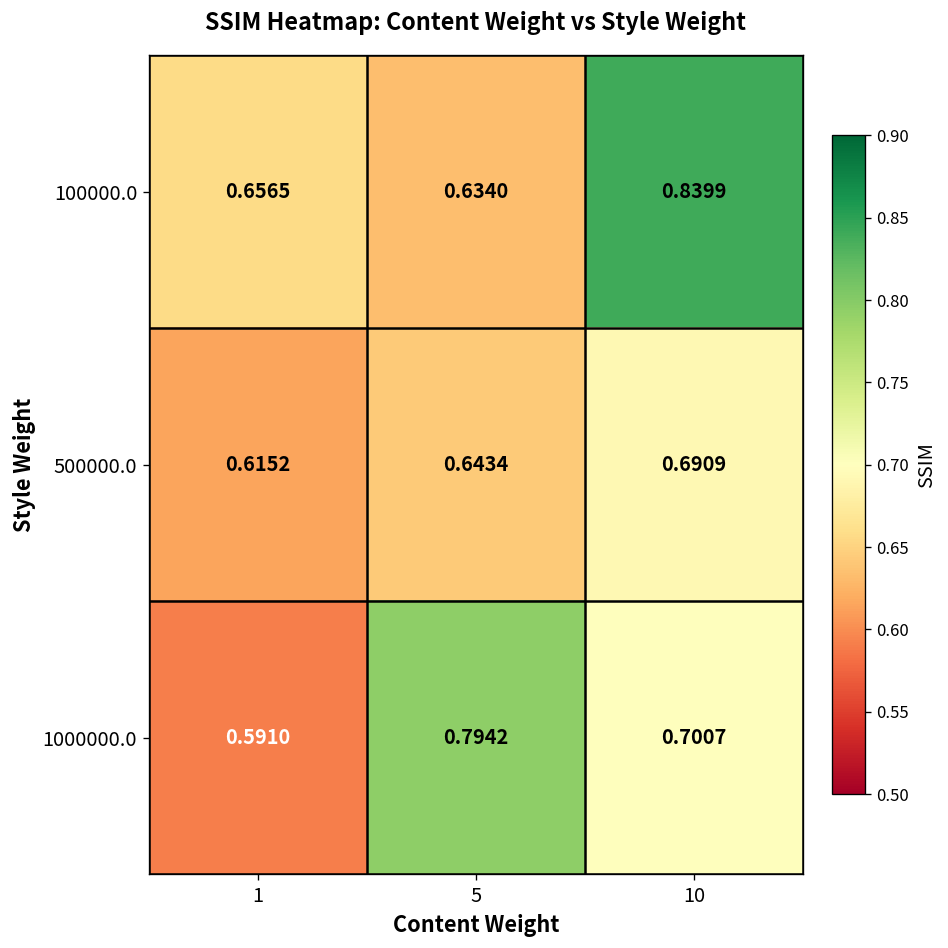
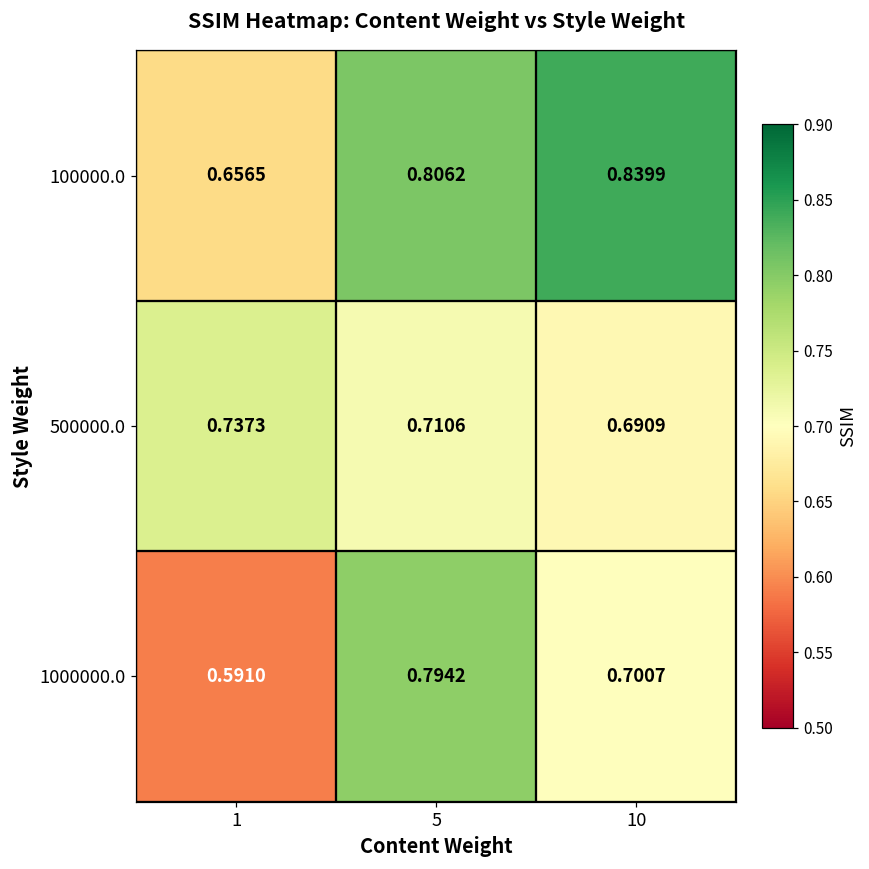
100000.0, 5: 0.6340 -> 0.8062
500000.0, 1: 0.6152 -> 0.7373
500000.0, 5: 0.6434 -> 0.7106
